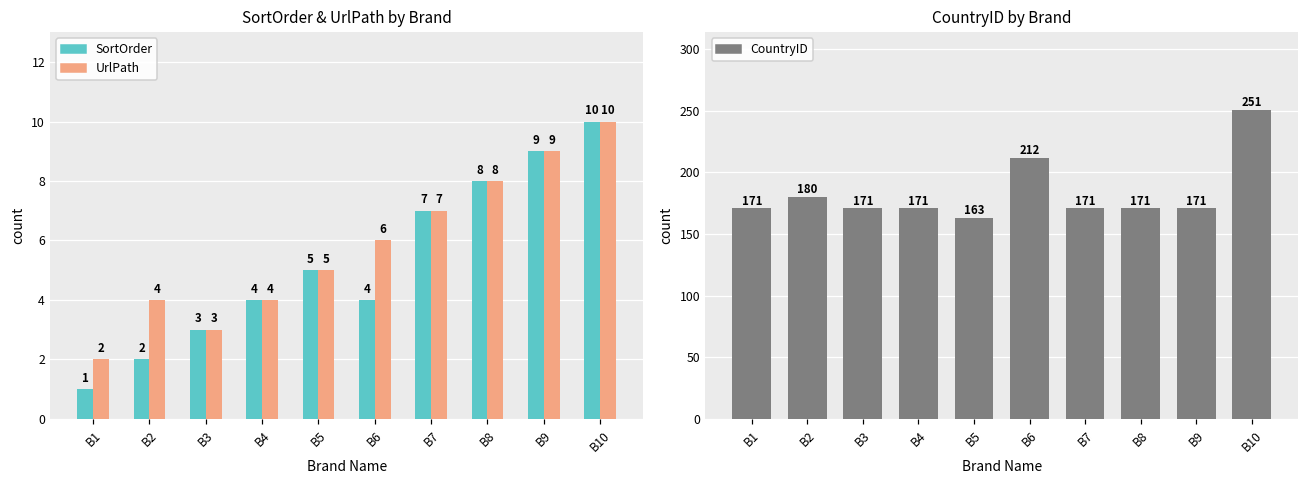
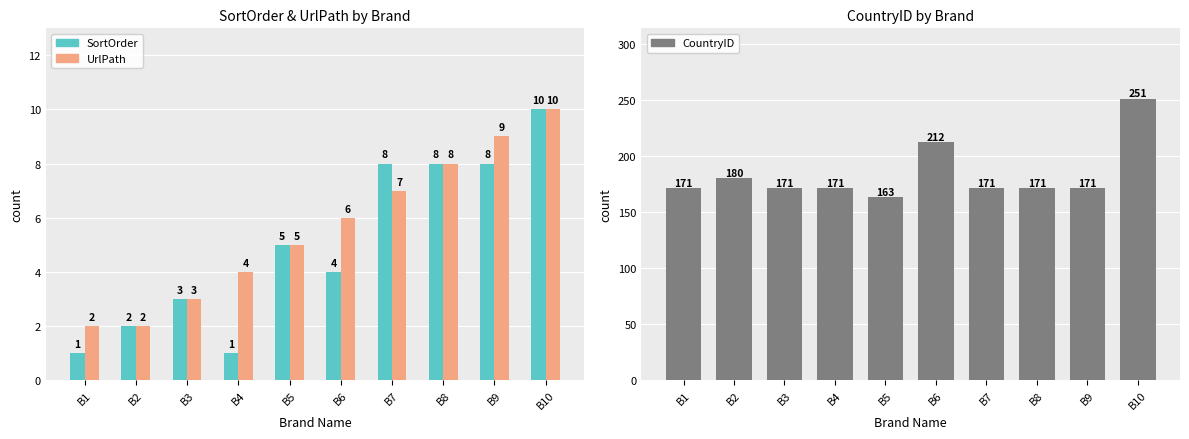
SortOrder & UrlPath by Brand, UrlPath, B2: 4 -> 2
SortOrder & UrlPath by Brand, SortOrder, B4: 4 -> 1
SortOrder & UrlPath by Brand, SortOrder, B7: 7 -> 8
SortOrder & UrlPath by Brand, SortOrder, B9: 9 -> 8
